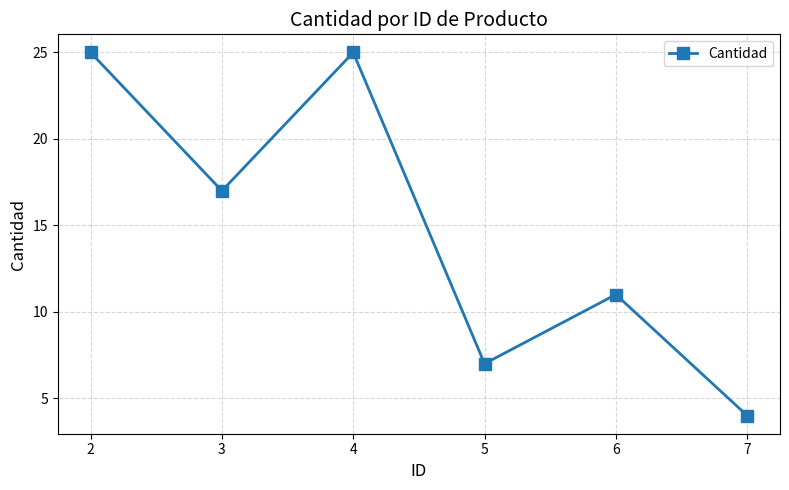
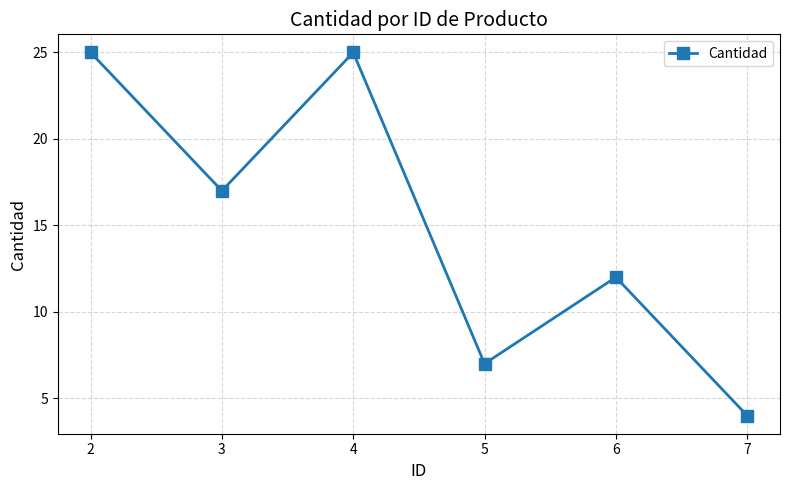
6: 11 -> 12
